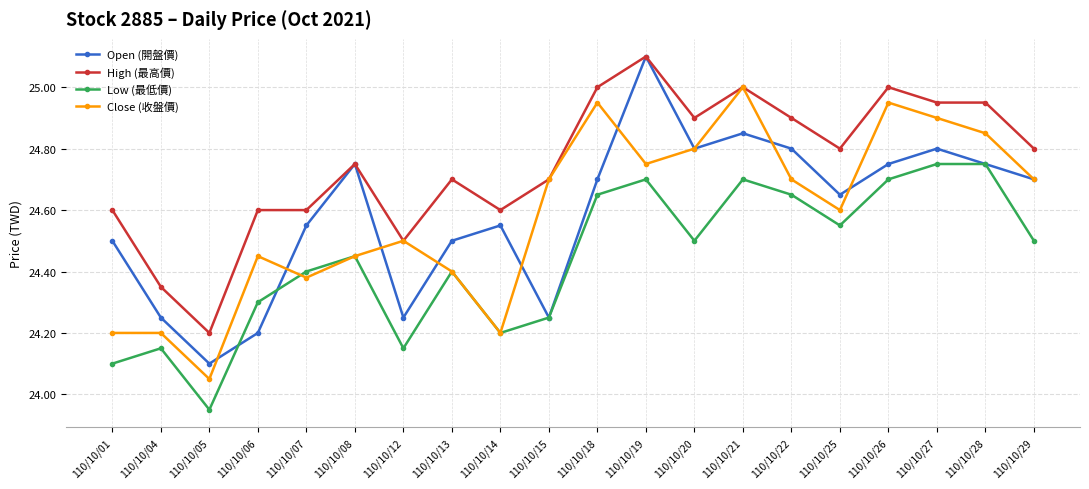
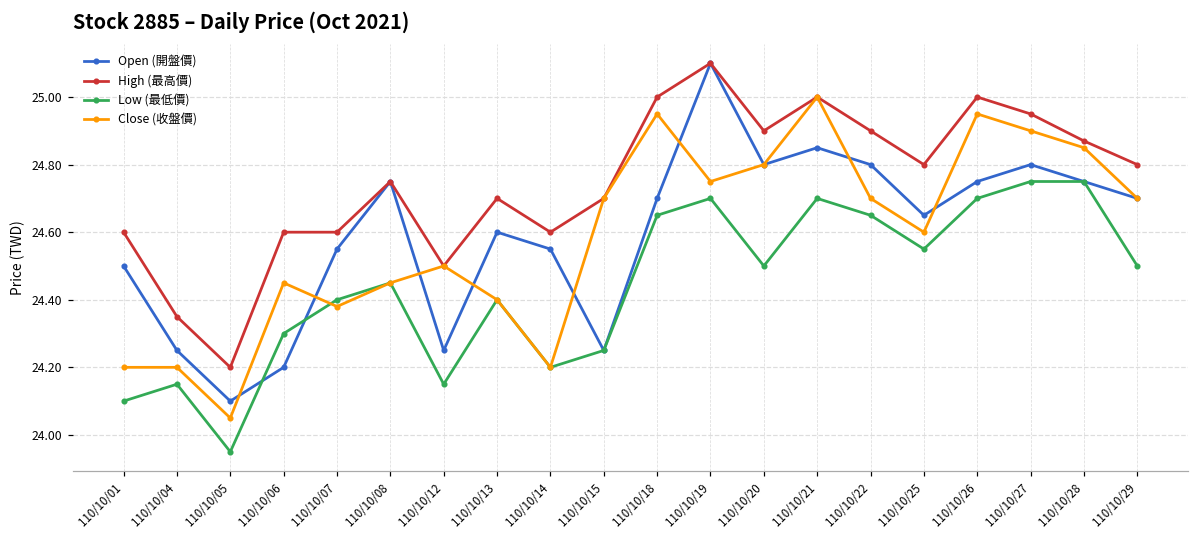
Open (開盤價), 110/10/13: 24.5 -> 24.6
High (最高價), 110/10/28: 24.95 -> 24.87
